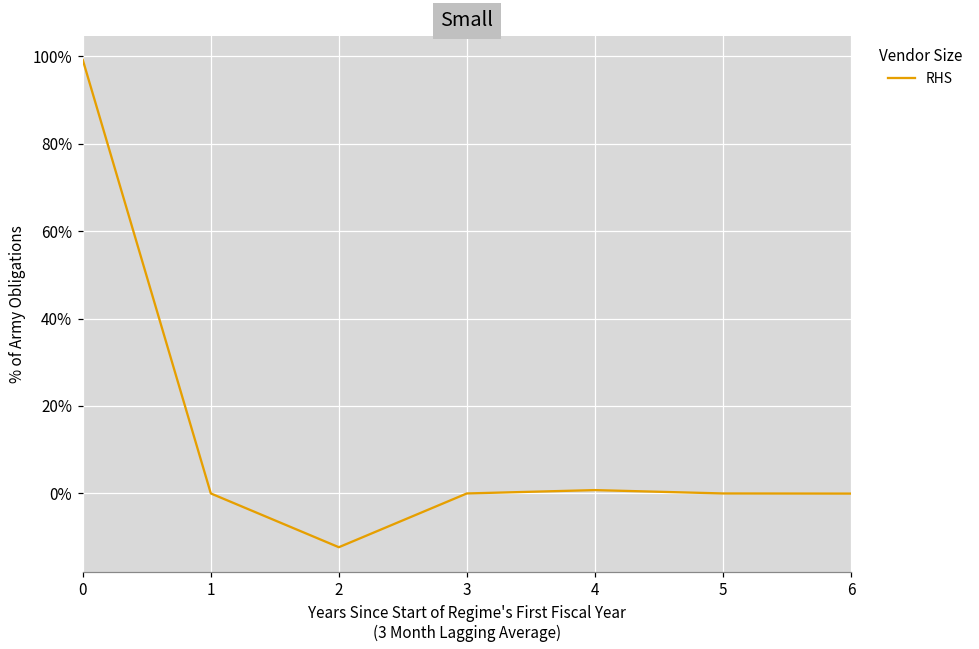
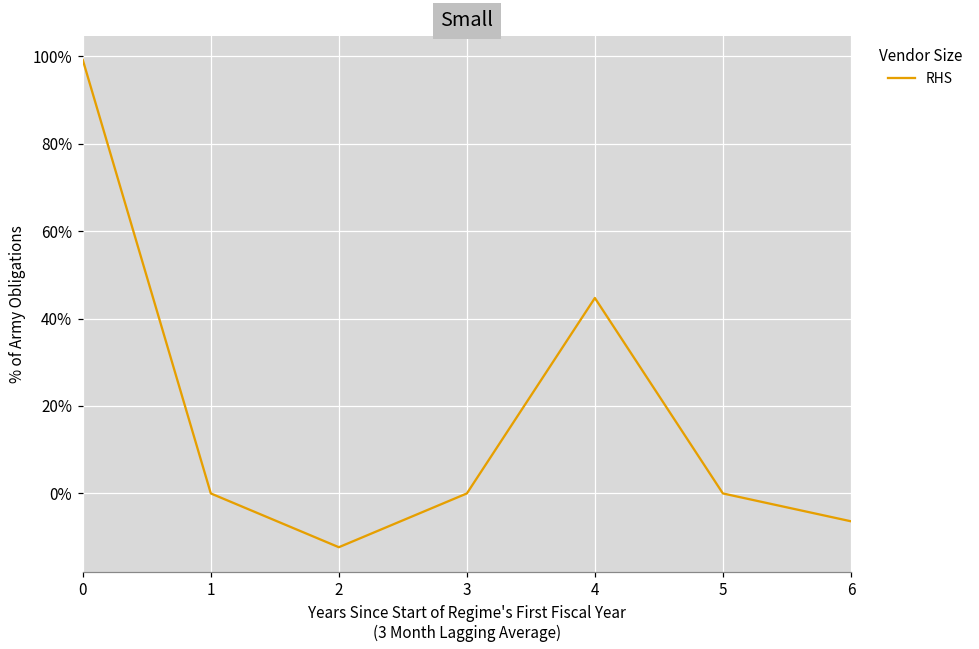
4: 1% -> 45%
6: 0% -> -6%
